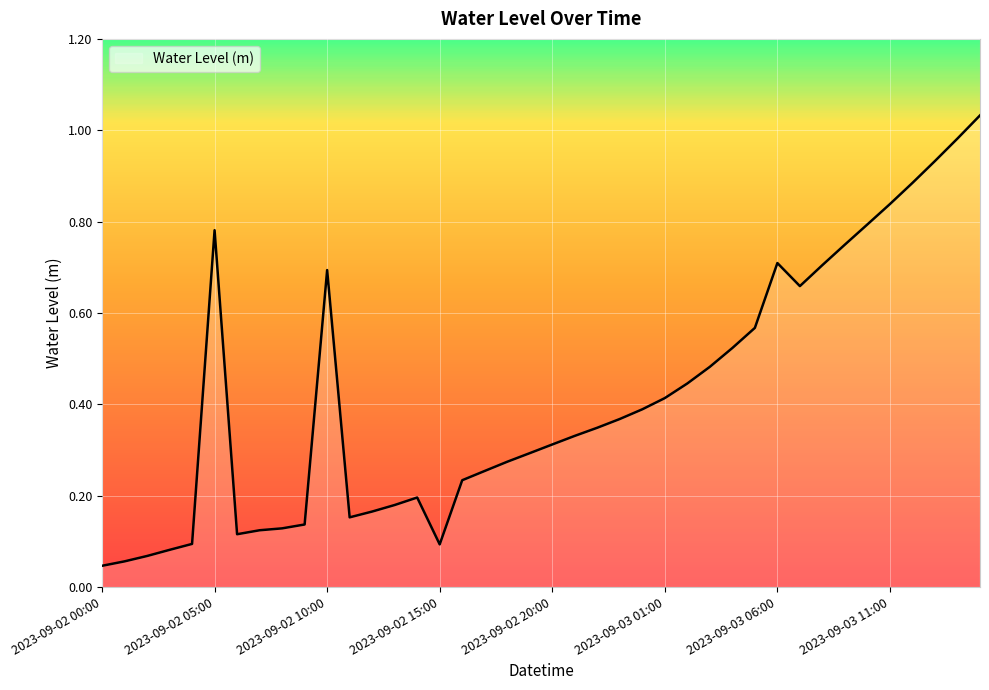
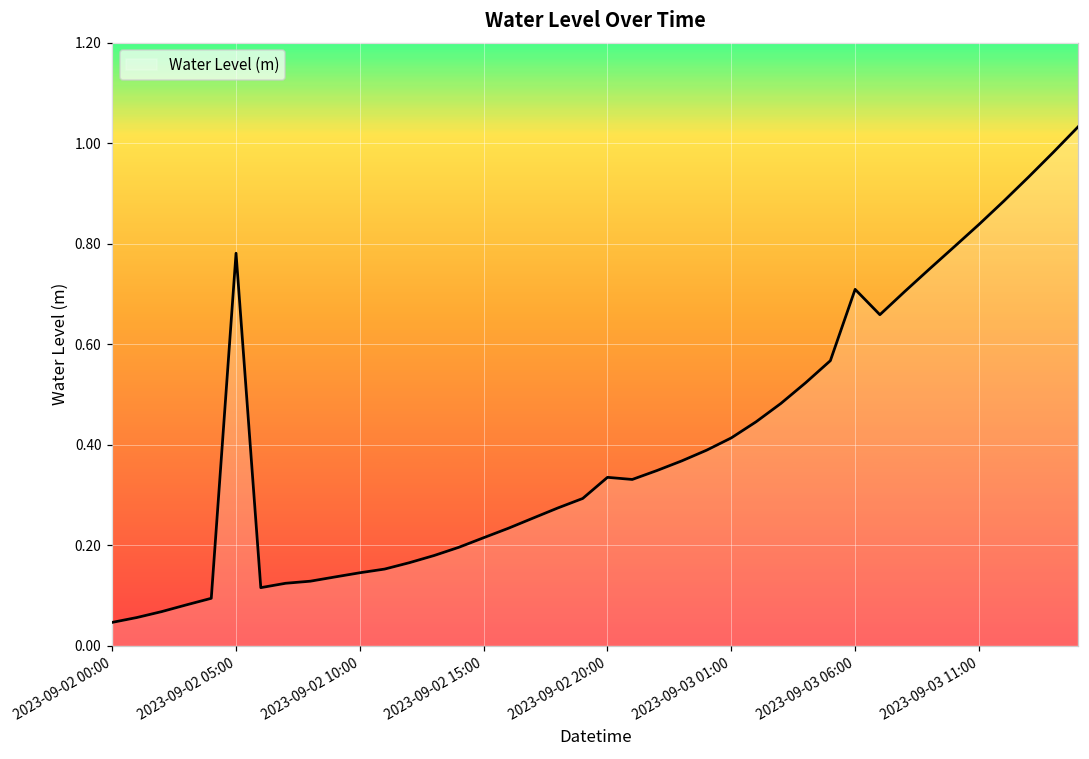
2023-09-02 10:00: 0.69 -> 0.15
2023-09-02 15:00: 0.09 -> 0.22
2023-09-02 20:00: 0.31 -> 0.34
